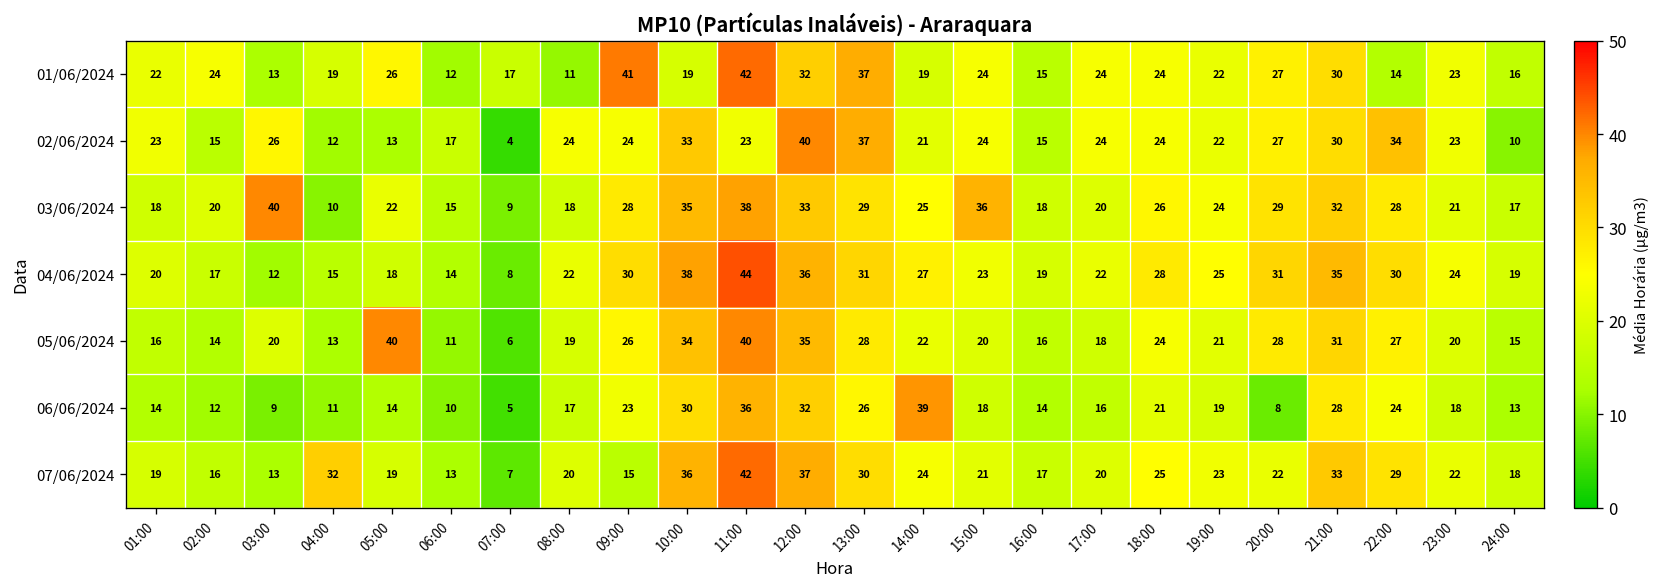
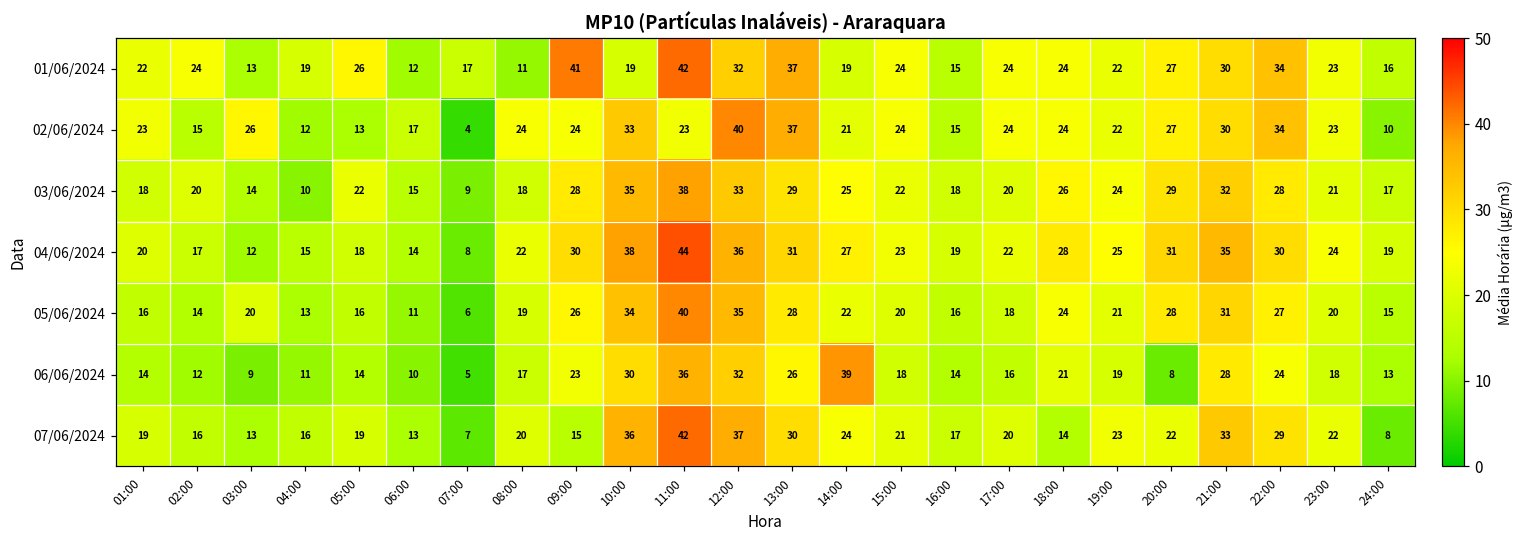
01/06/2024, 22:00: 14 -> 34
03/06/2024, 03:00: 40 -> 14
03/06/2024, 15:00: 36 -> 22
05/06/2024, 05:00: 40 -> 16
07/06/2024, 04:00: 32 -> 16
07/06/2024, 18:00: 25 -> 14
07/06/2024, 24:00: 18 -> 8
